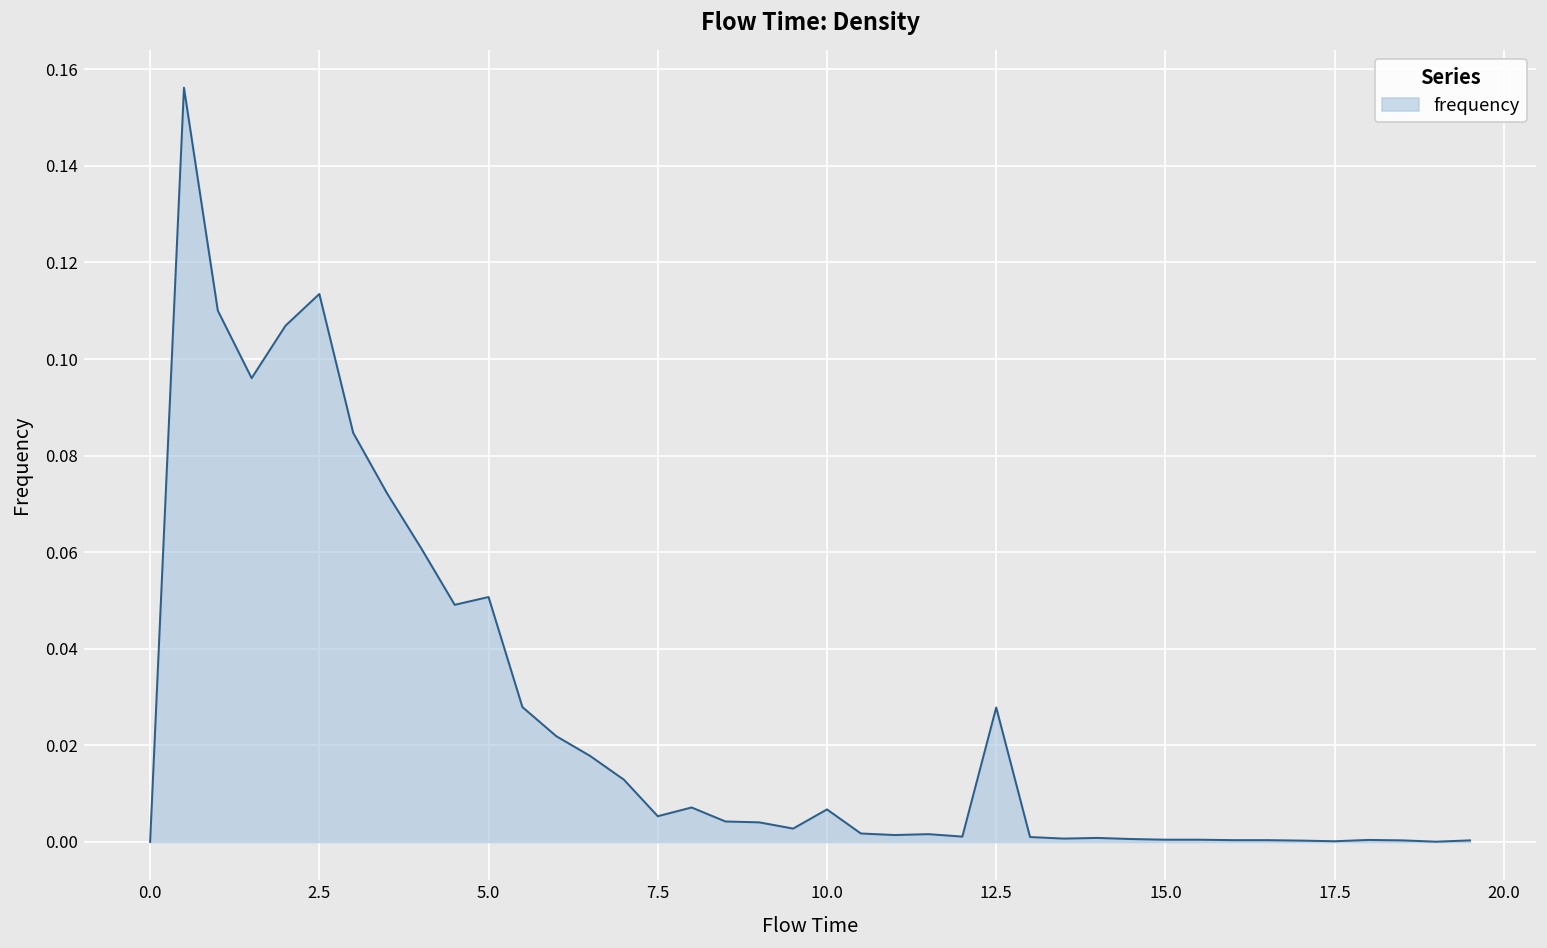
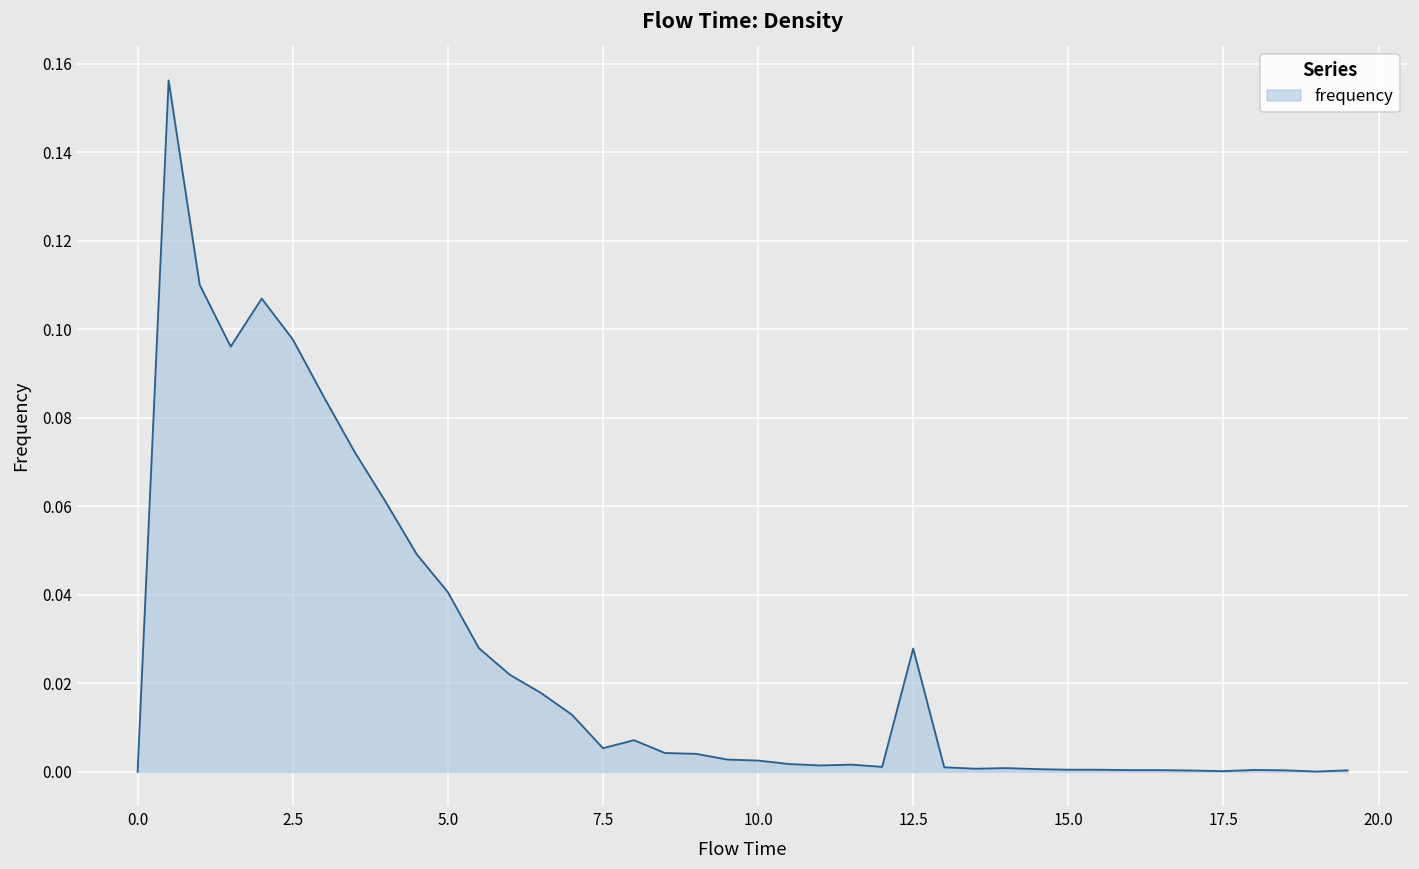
2.5: 0.113 -> 0.098
5.0: 0.051 -> 0.041
10.0: 0.007 -> 0.003
